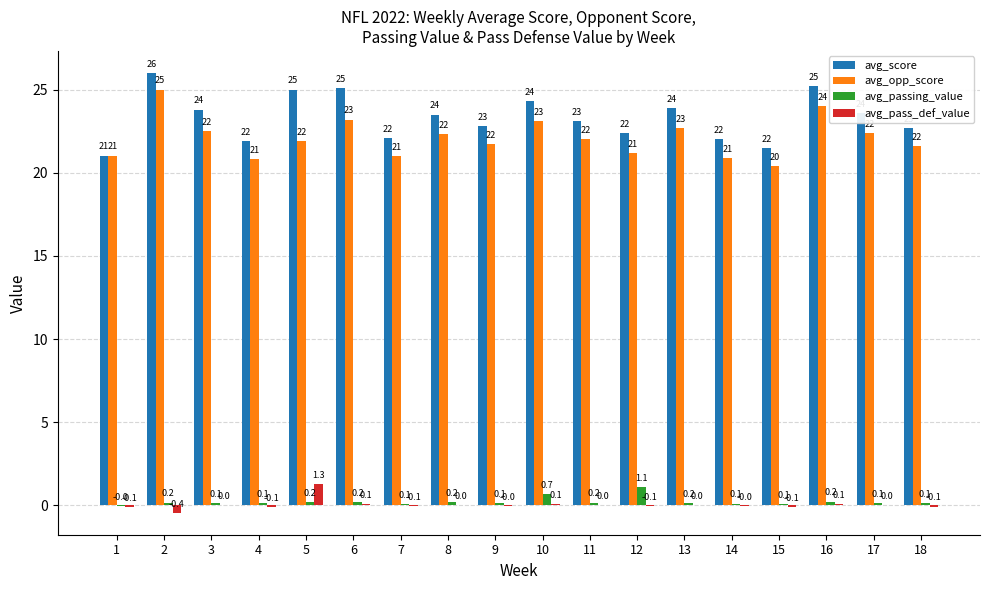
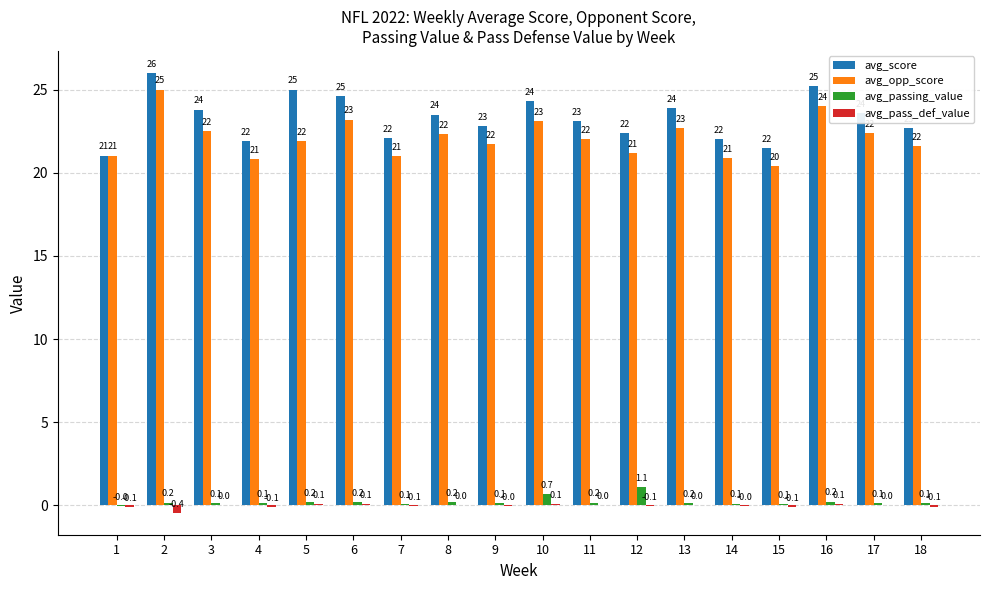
avg_pass_def_value, 5: 1.3 -> 0.1
avg_score, 6: 25.1 -> 24.6
